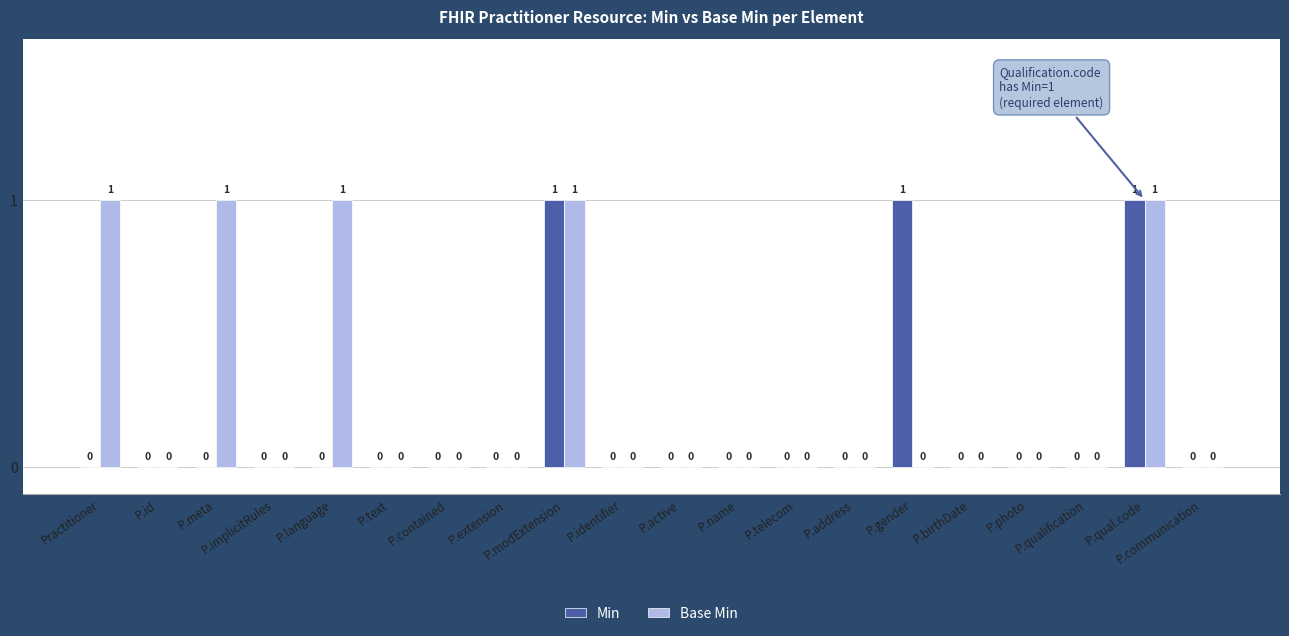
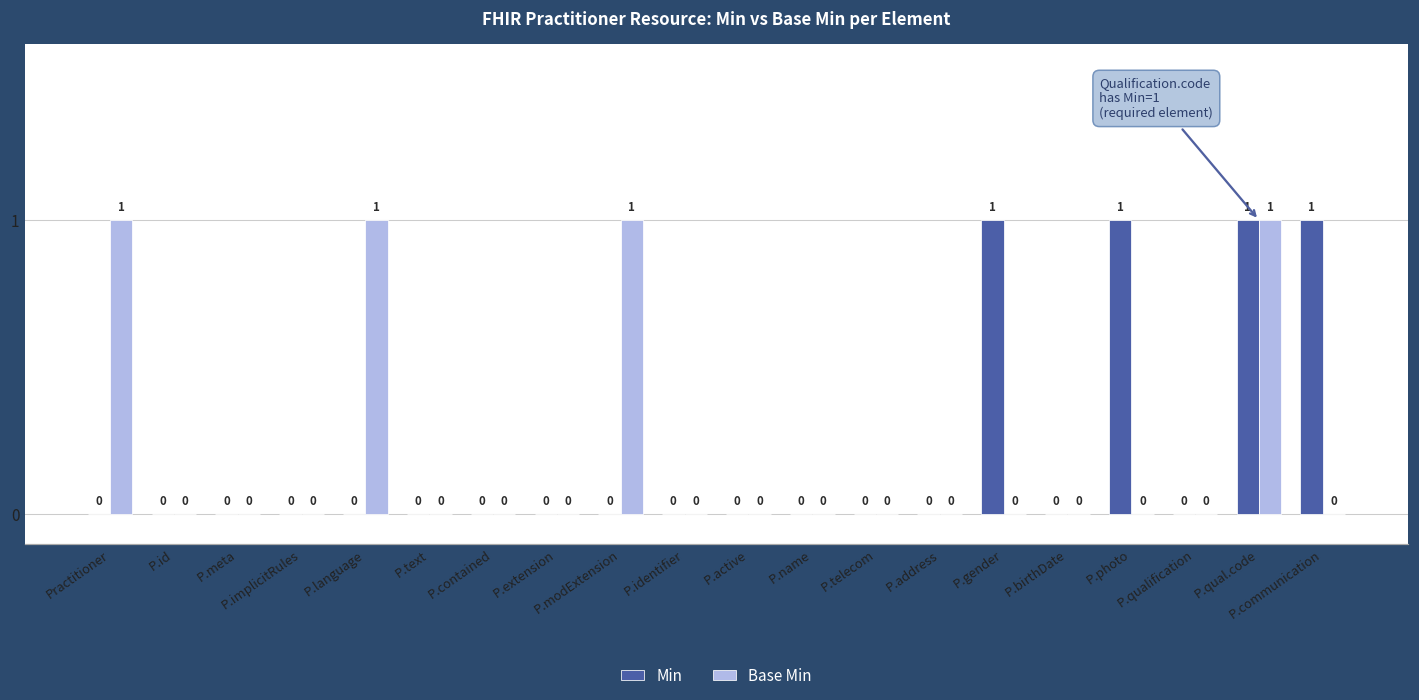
Base Min, P.meta: 1 -> 0
Min, P.modExtension: 1 -> 0
Min, P.photo: 0 -> 1
Min, P.communication: 0 -> 1
